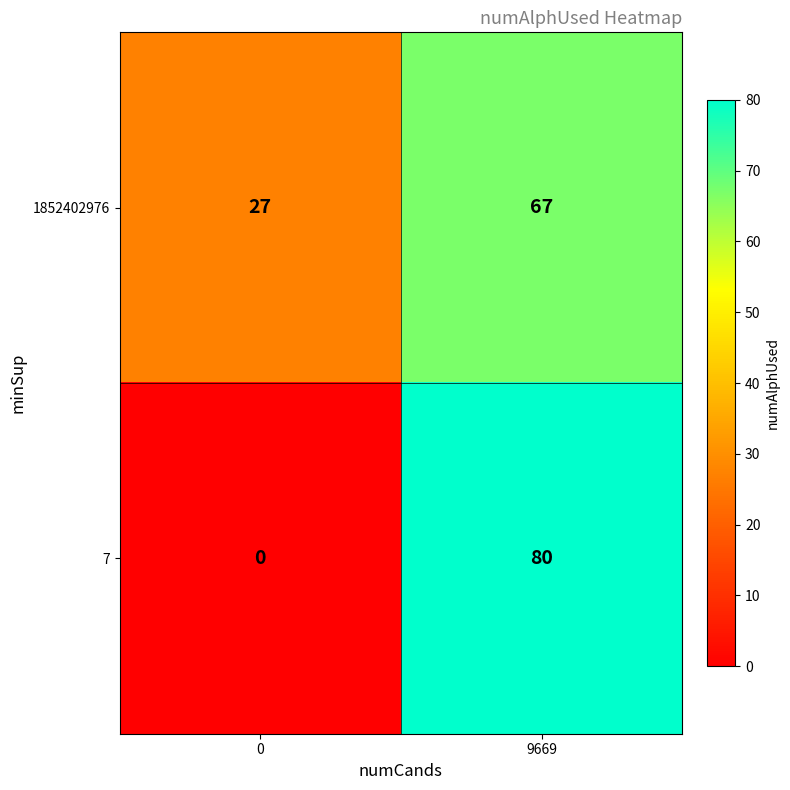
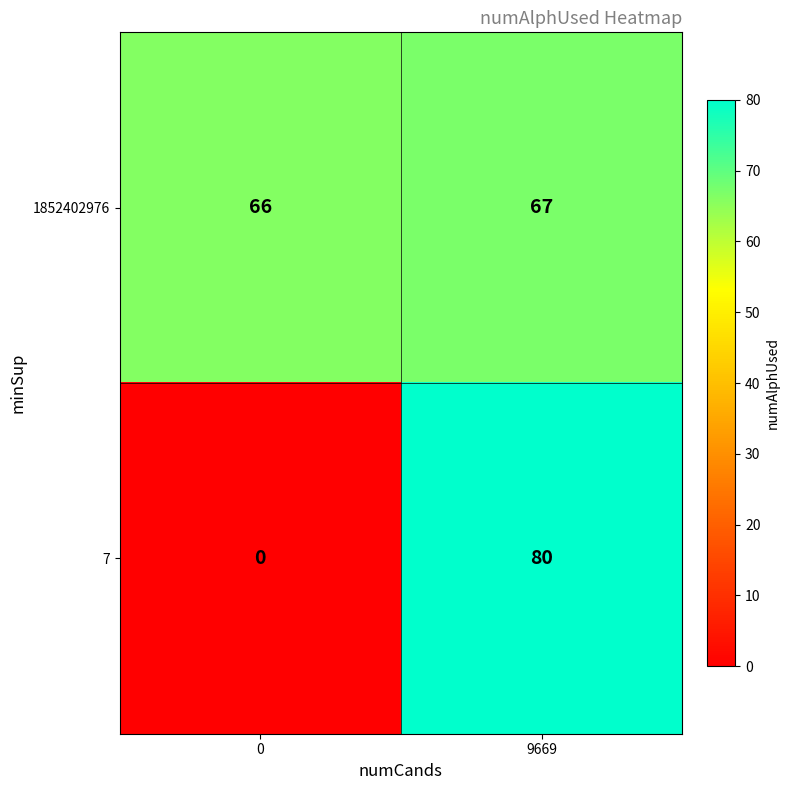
1852402976, 0: 27 -> 66
